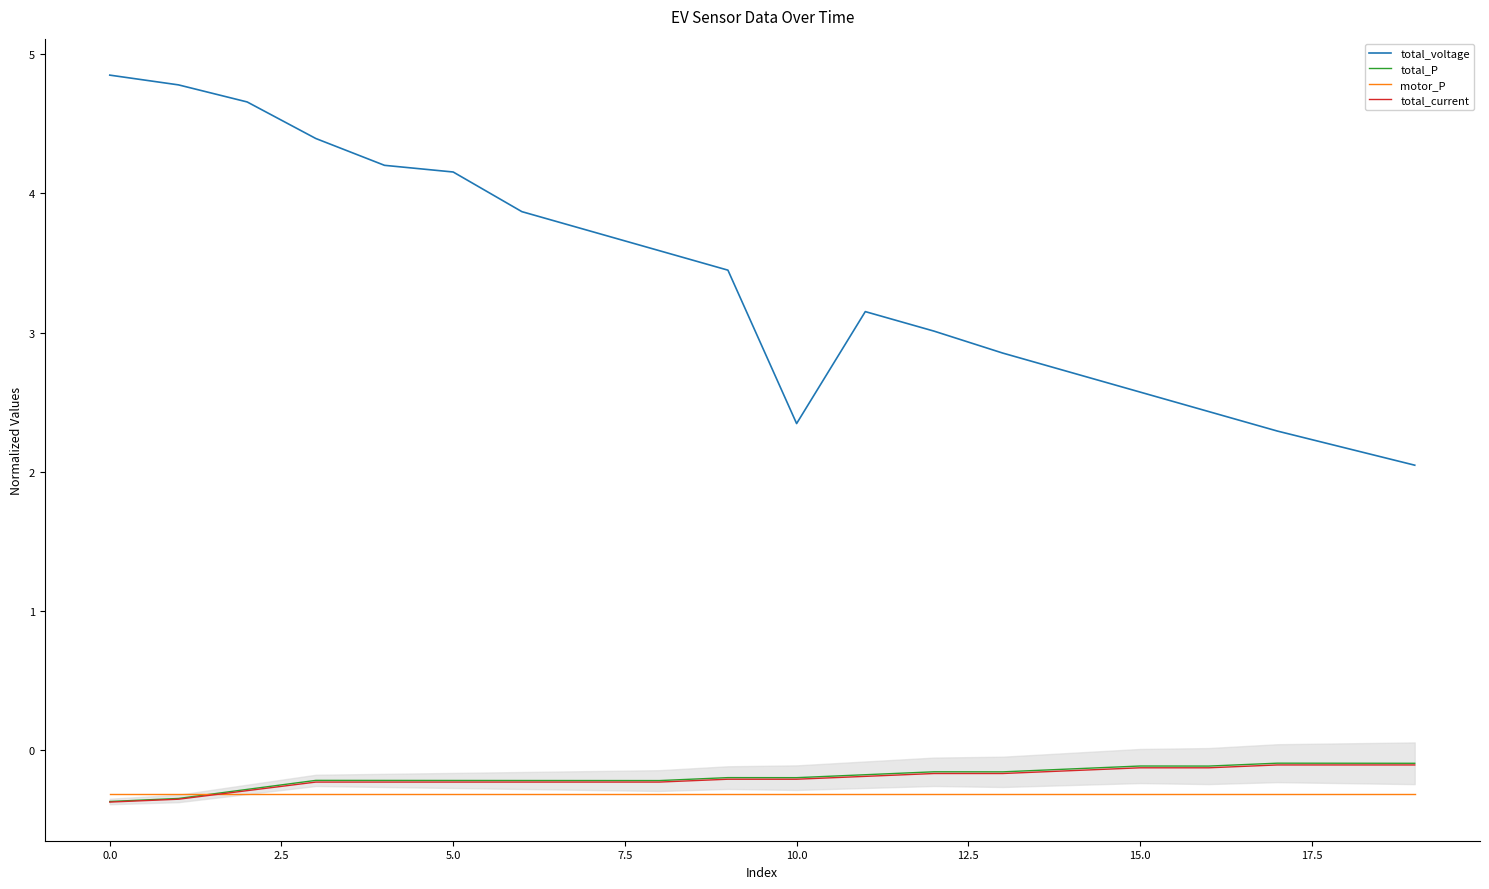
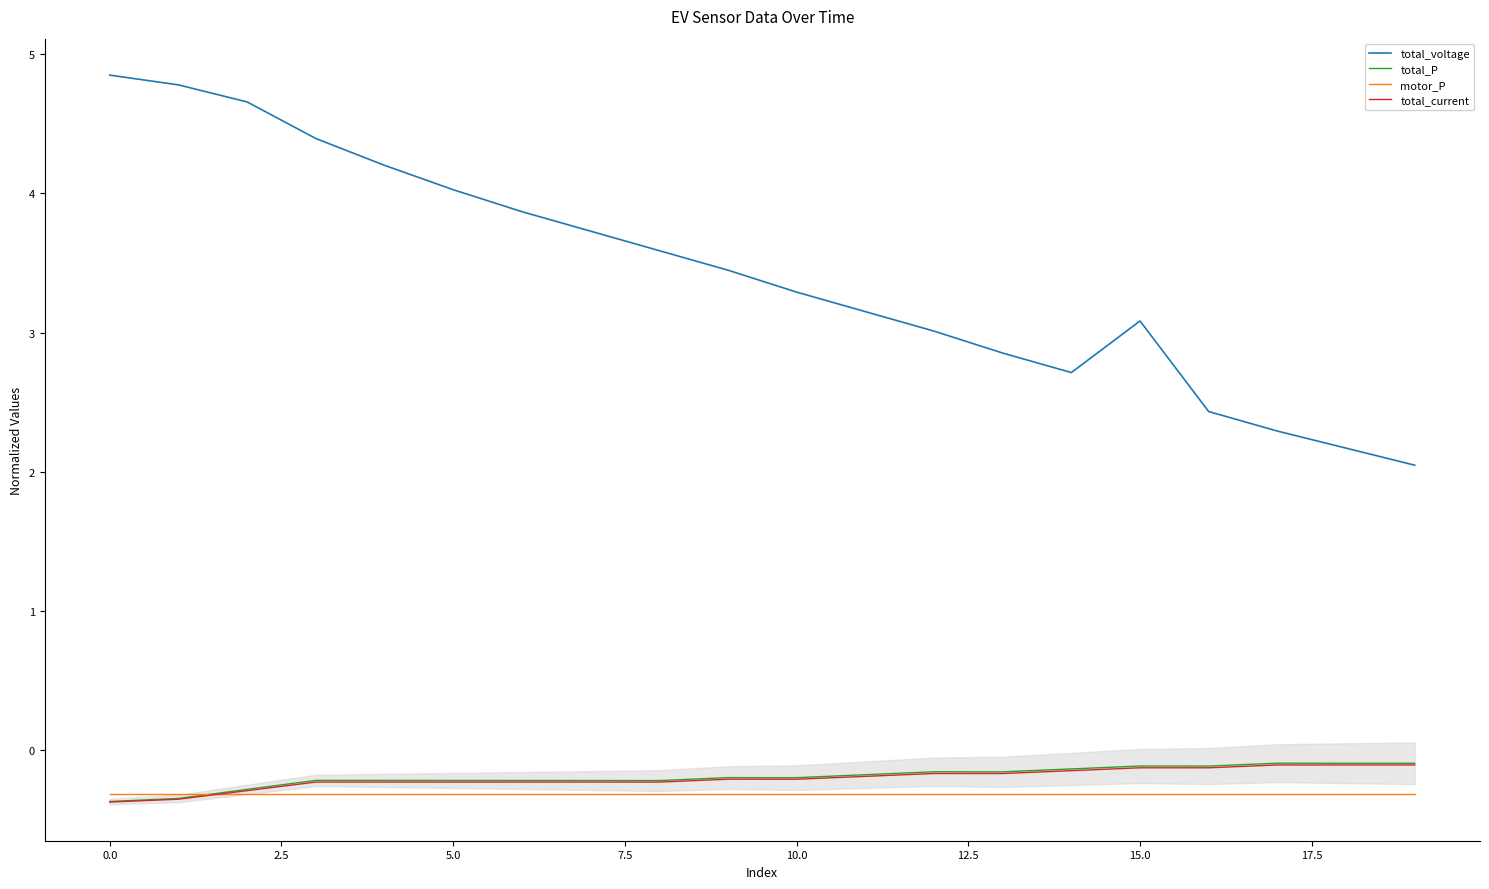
total_voltage, 5.0: 4.15 -> 4.03
total_voltage, 10.0: 2.35 -> 3.29
total_voltage, 15.0: 2.57 -> 3.08
